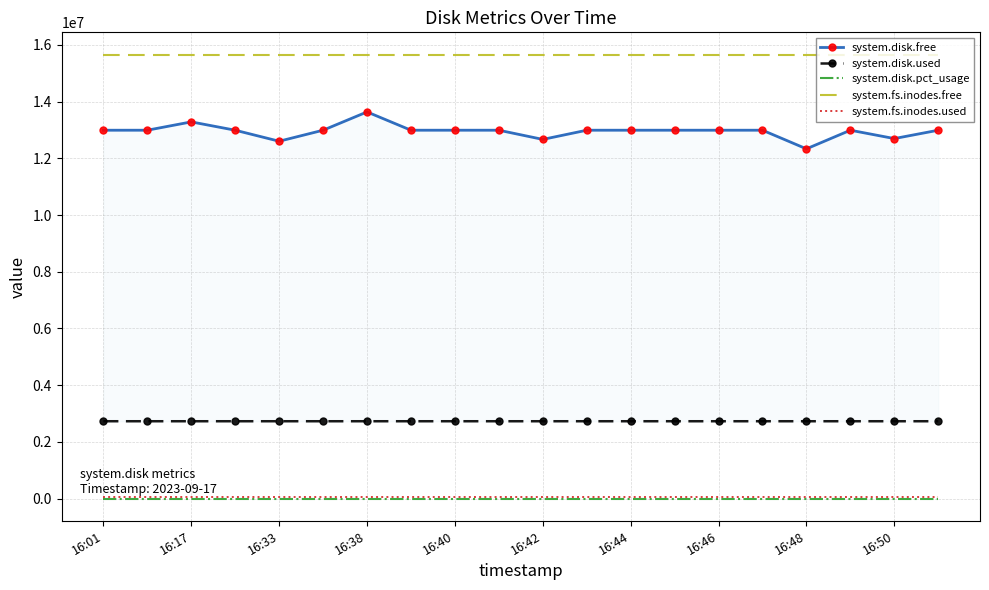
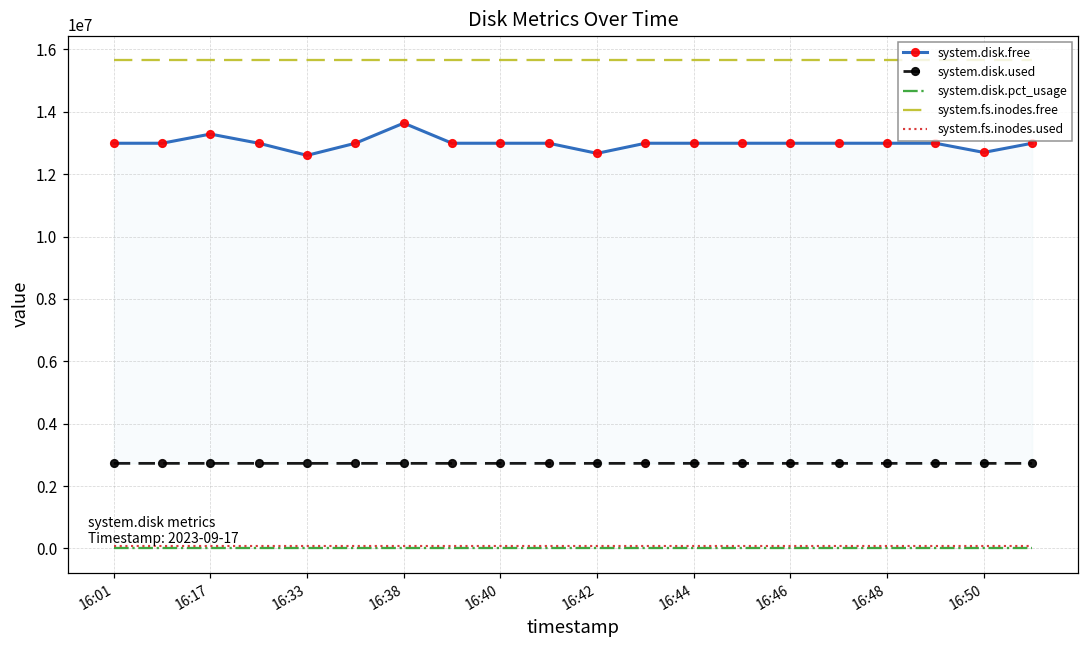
system.disk.free, 16:48: 12300000 -> 13000000
